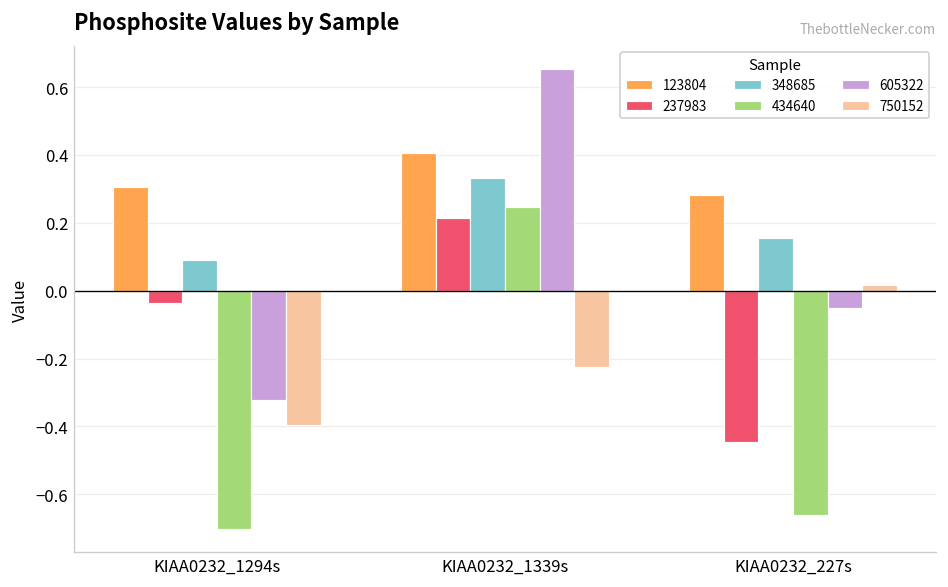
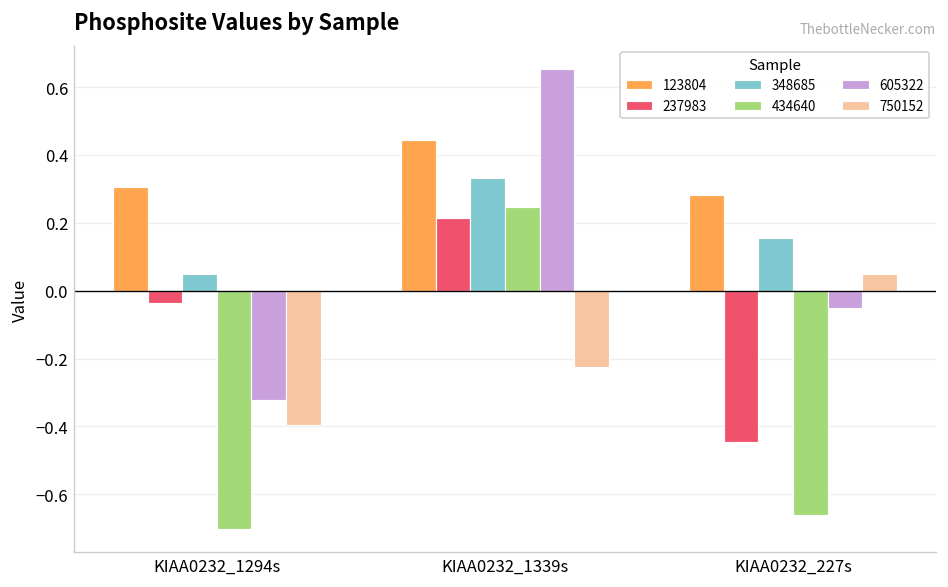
348685, KIAA0232_1294s: 0.09 -> 0.05
123804, KIAA0232_1339s: 0.41 -> 0.45
750152, KIAA0232_227s: 0.02 -> 0.05
